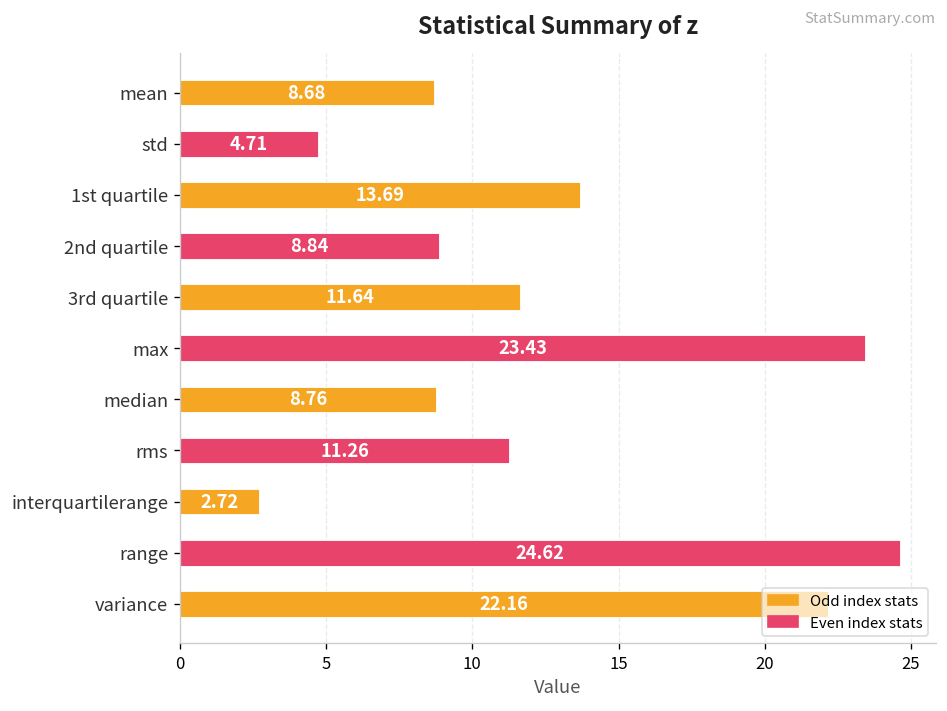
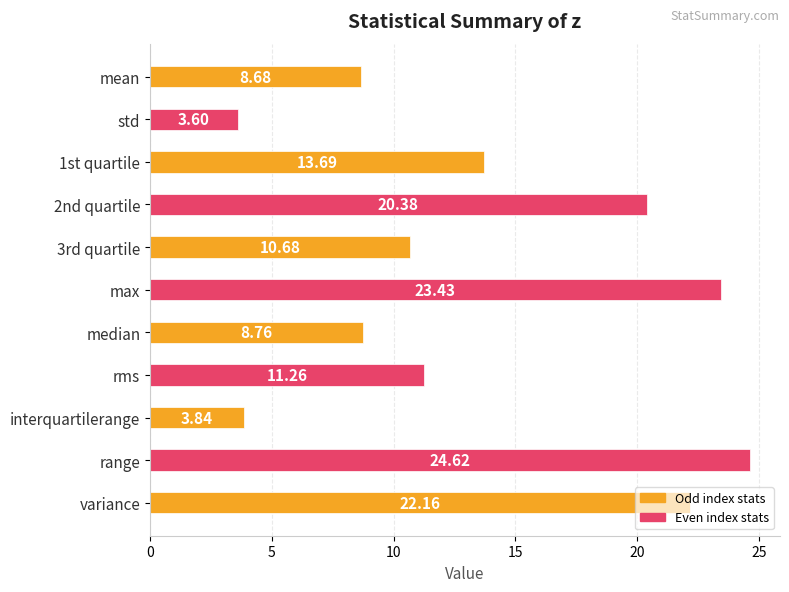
std: 4.71 -> 3.60
2nd quartile: 8.84 -> 20.38
3rd quartile: 11.64 -> 10.68
interquartilerange: 2.72 -> 3.84
